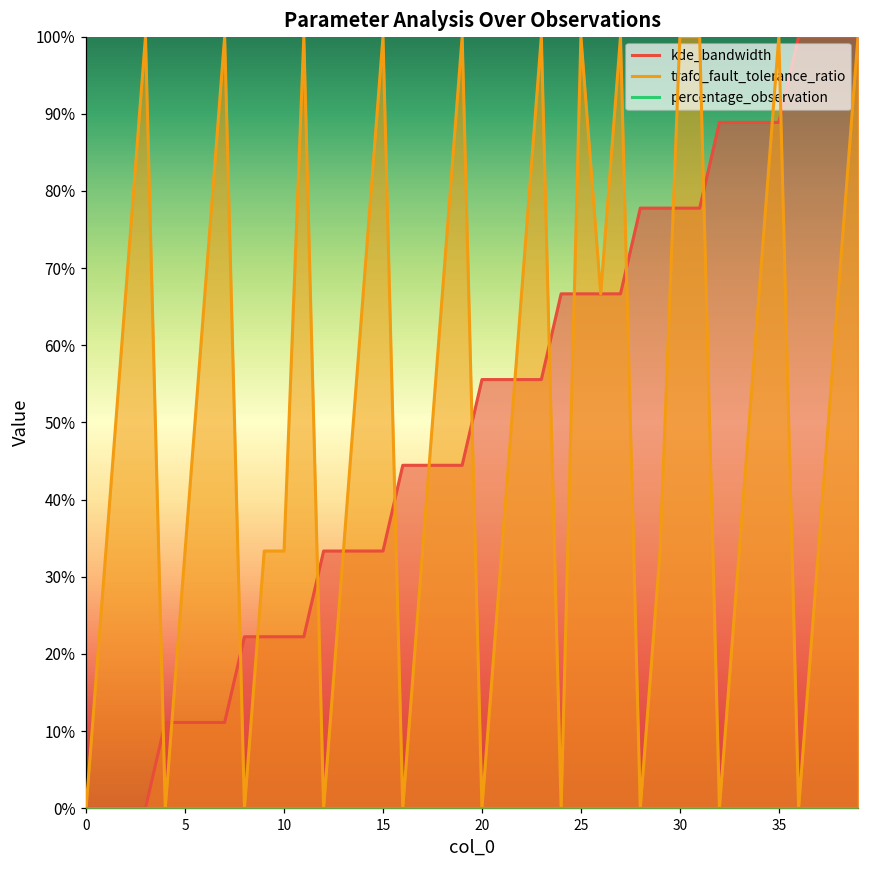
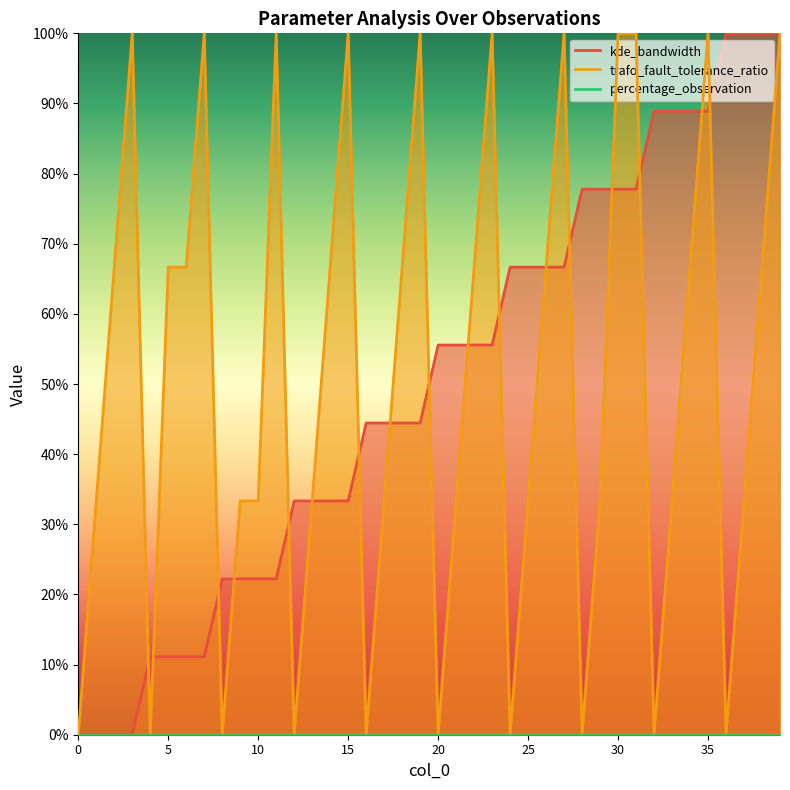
trafo_fault_tolerance_ratio, 5: 33% -> 67%
trafo_fault_tolerance_ratio, 25: 100% -> 33%
